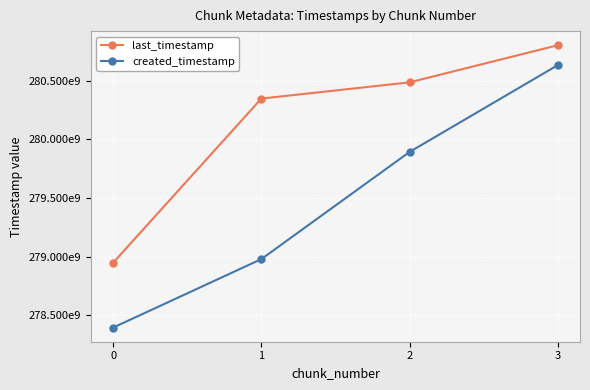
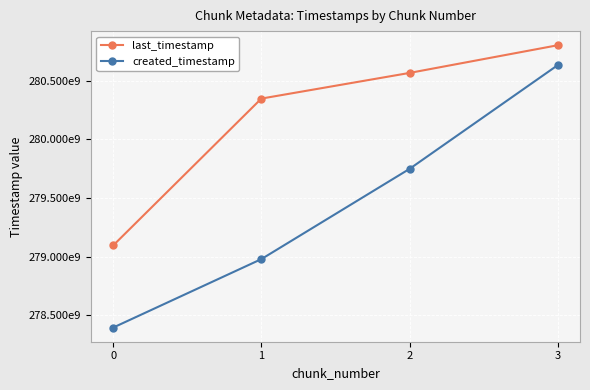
last_timestamp, 0: 278950000000 -> 279090000000
last_timestamp, 2: 280480000000 -> 280570000000
created_timestamp, 2: 279890000000 -> 279750000000
